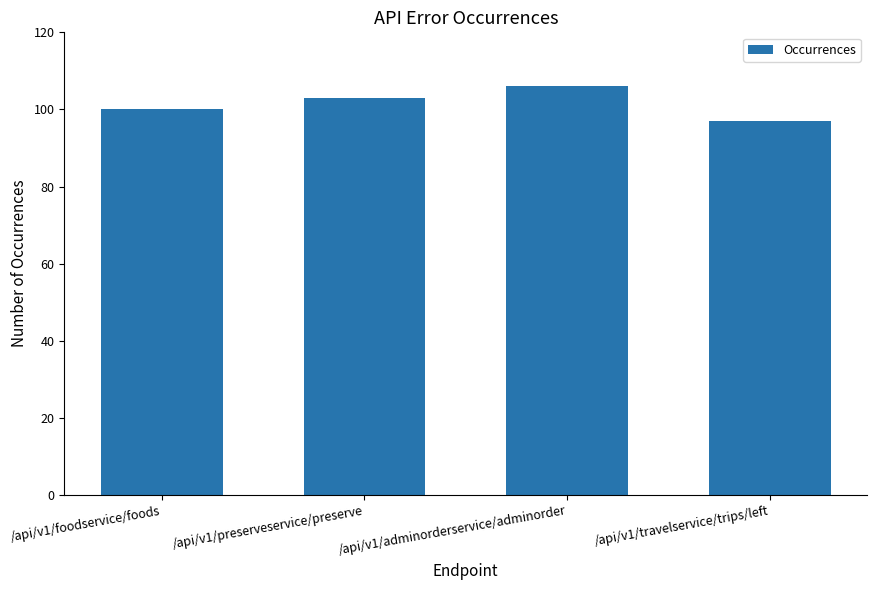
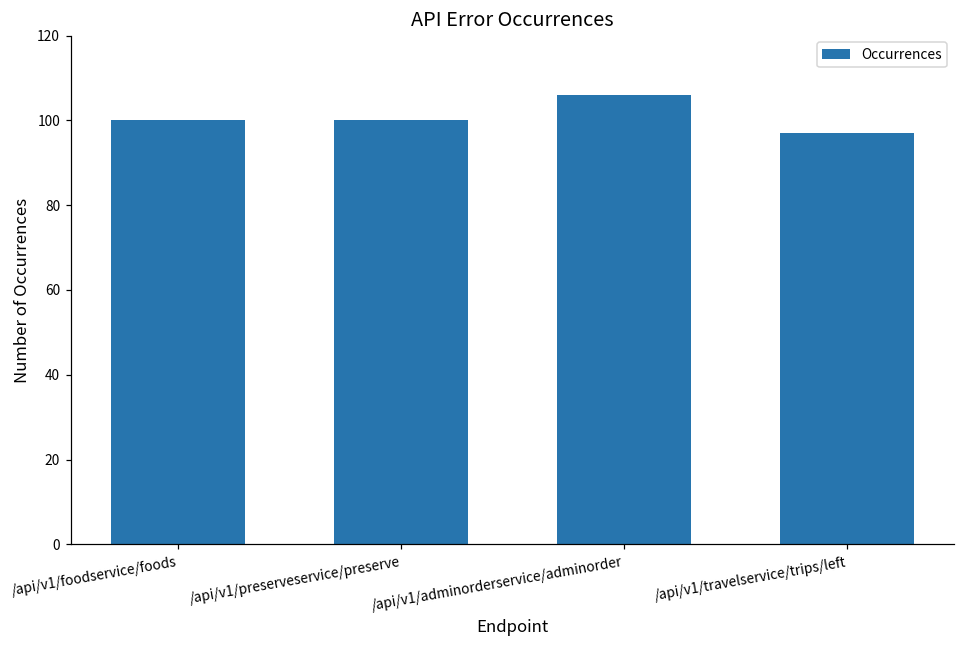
/api/v1/preserveservice/preserve: 103 -> 100
